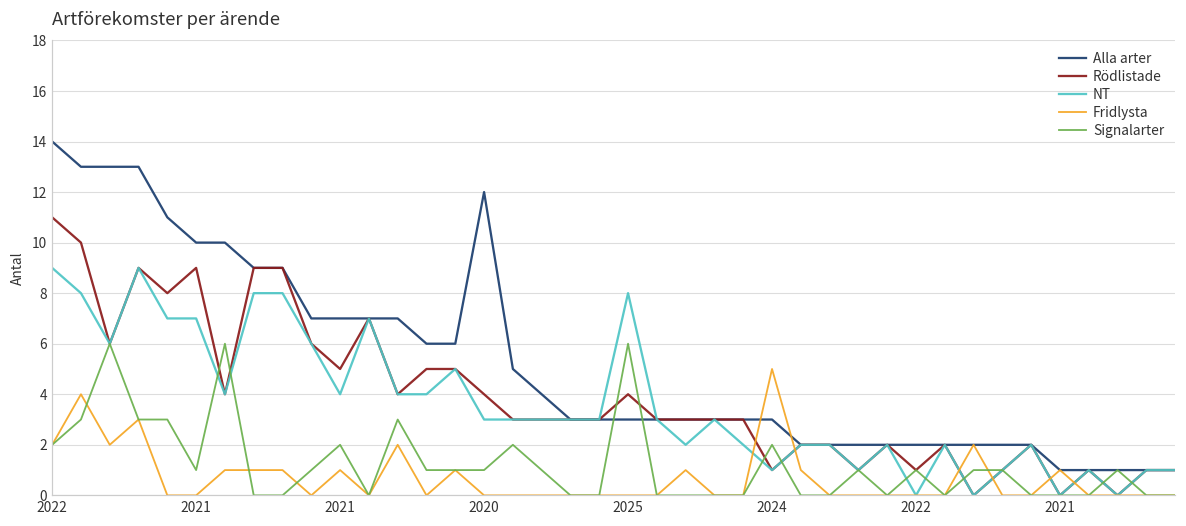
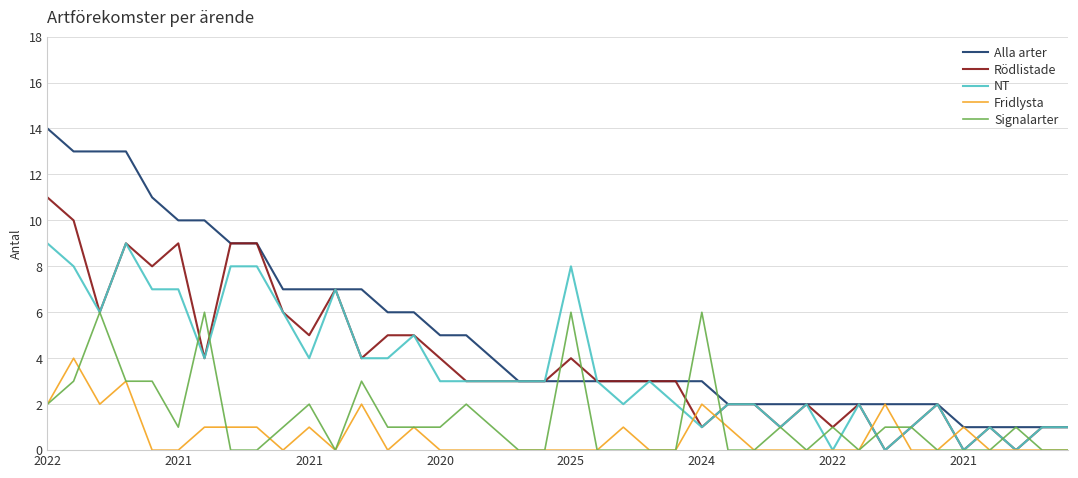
Alla arter, 2020: 12 -> 5
Fridlysta, 2024: 5 -> 2
Signalarter, 2024: 2 -> 6
